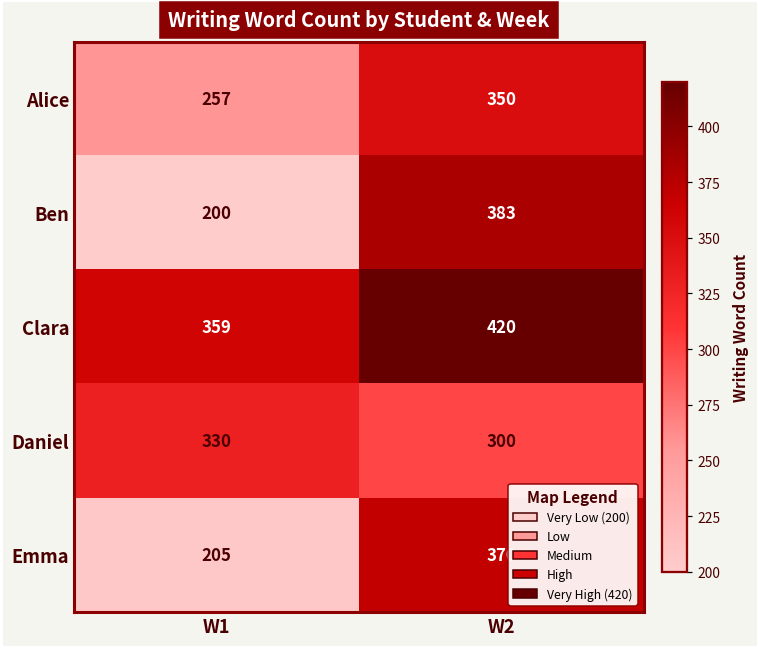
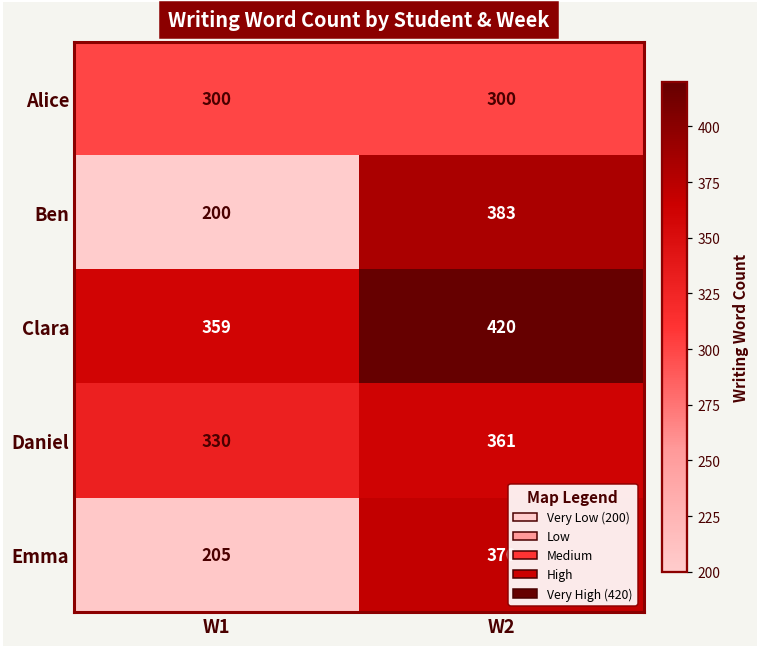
Alice, W1: 257 -> 300
Alice, W2: 350 -> 300
Daniel, W2: 300 -> 361
